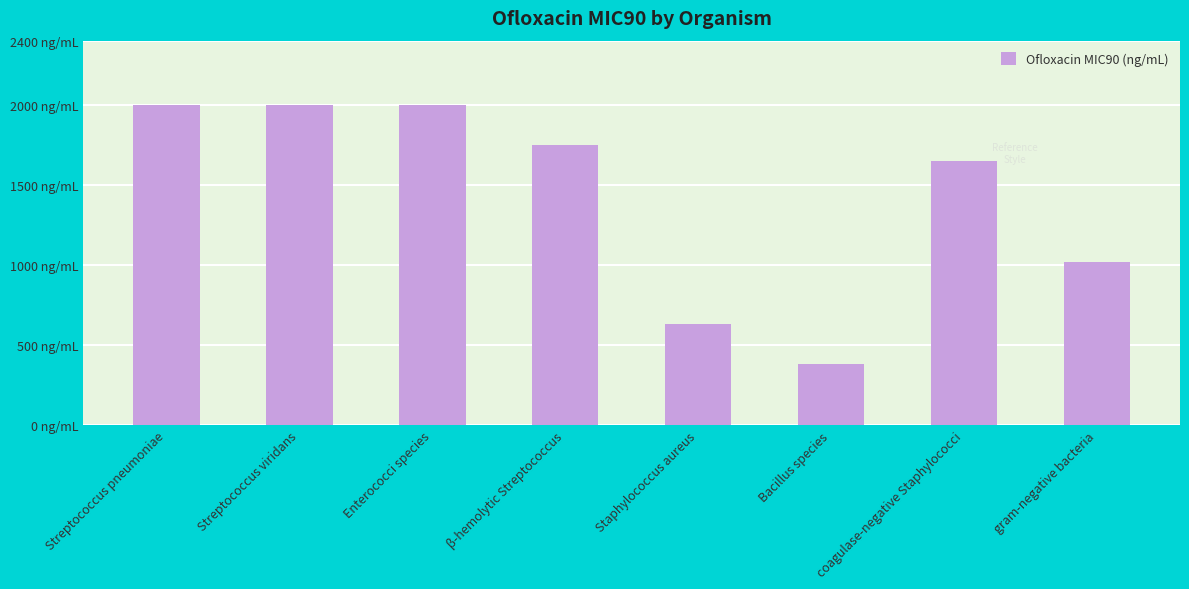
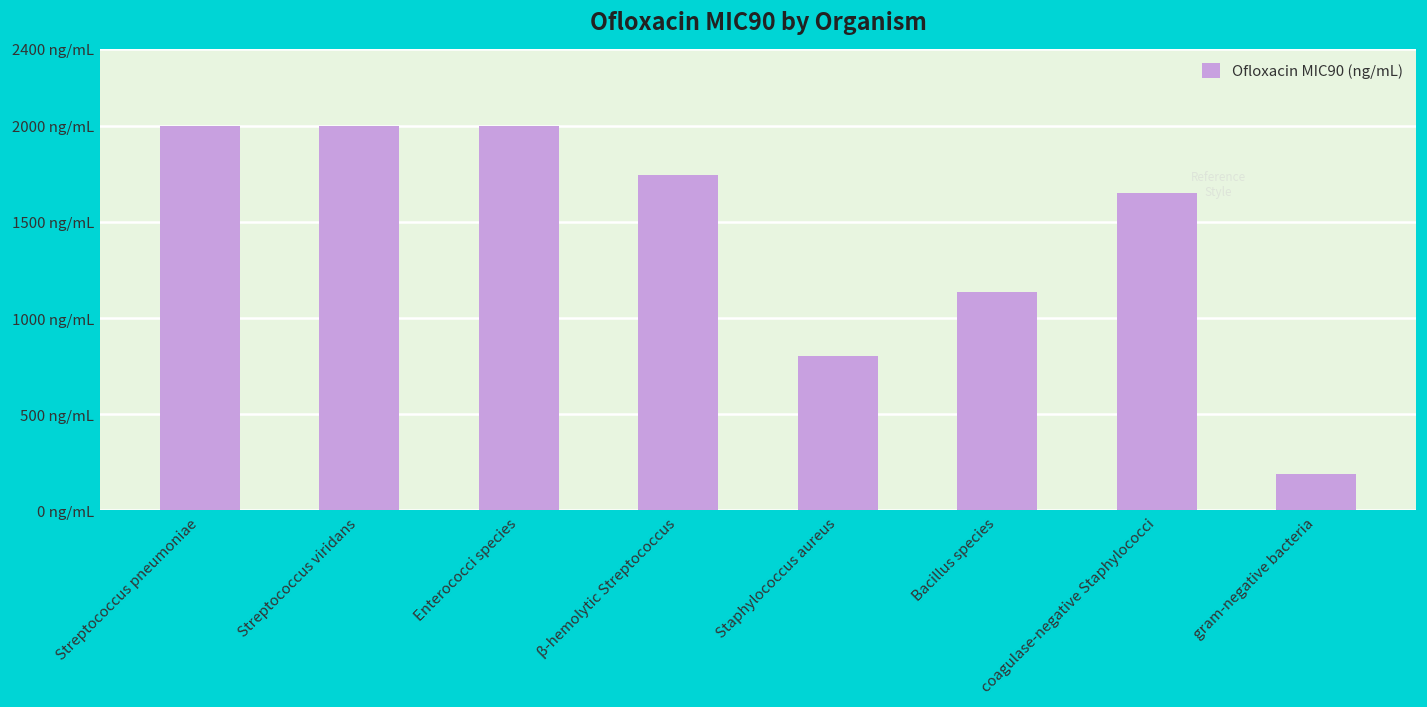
Staphylococcus aureus: 630 ng/mL -> 810 ng/mL
Bacillus species: 380 ng/mL -> 1140 ng/mL
gram-negative bacteria: 1020 ng/mL -> 190 ng/mL
